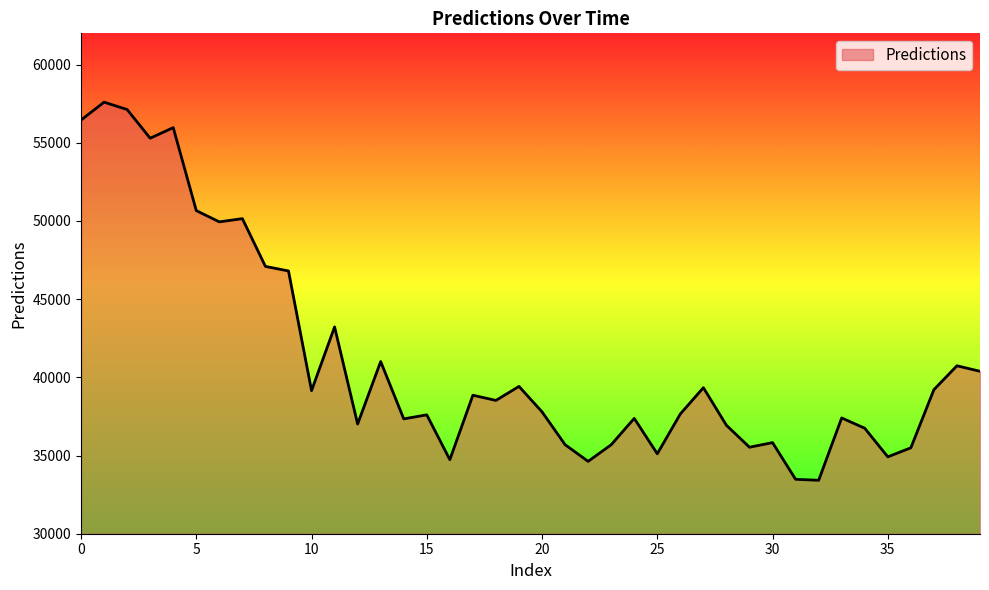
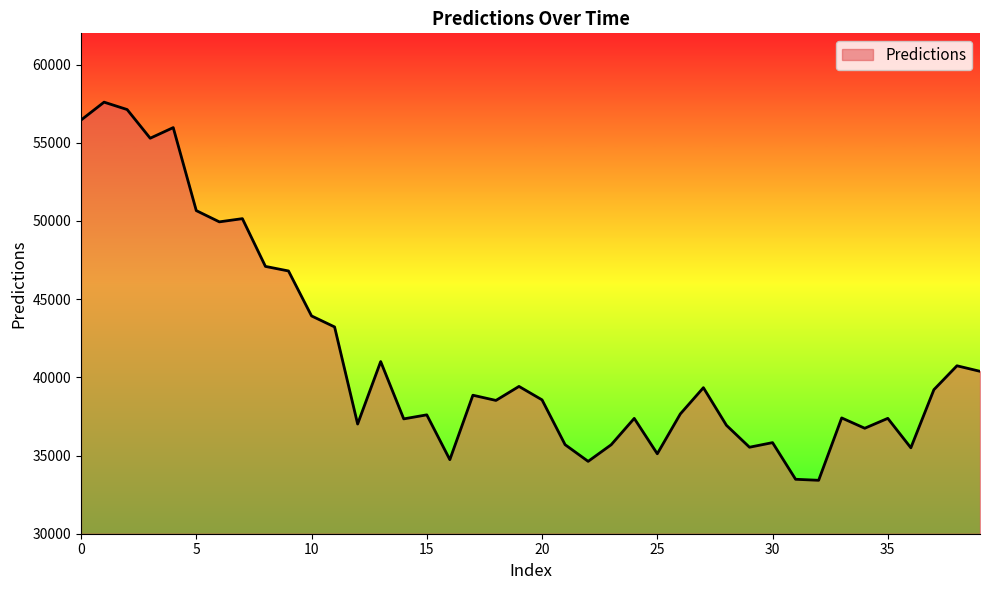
10: 39100 -> 43900
20: 37800 -> 38600
35: 34900 -> 37400
